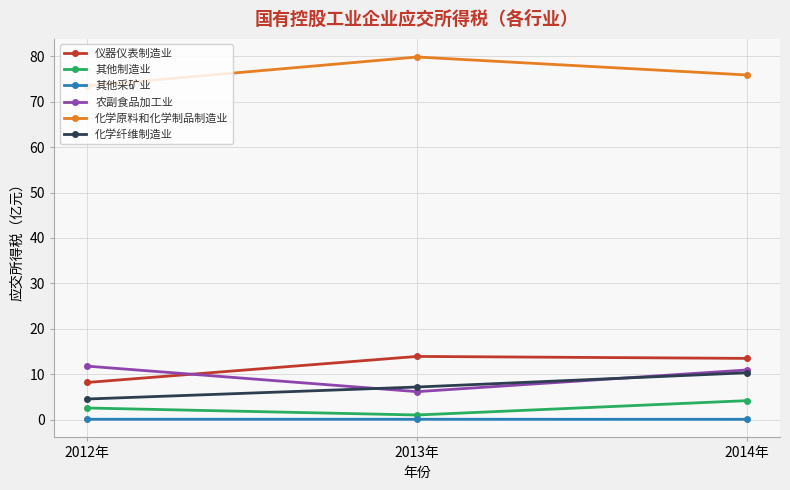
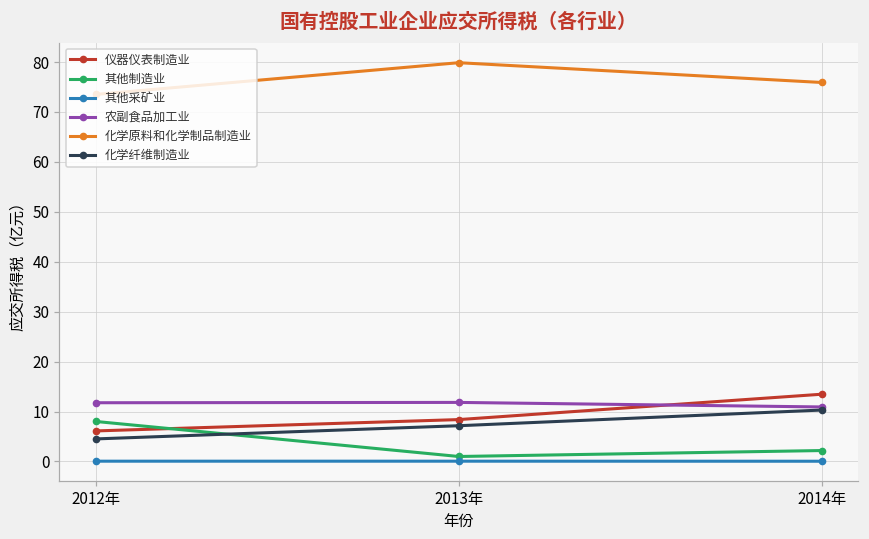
仪器仪表制造业, 2012年: 8 -> 6
其他制造业, 2012年: 3 -> 8
仪器仪表制造业, 2013年: 14 -> 8
农副食品加工业, 2013年: 6 -> 12
其他制造业, 2014年: 4 -> 2
